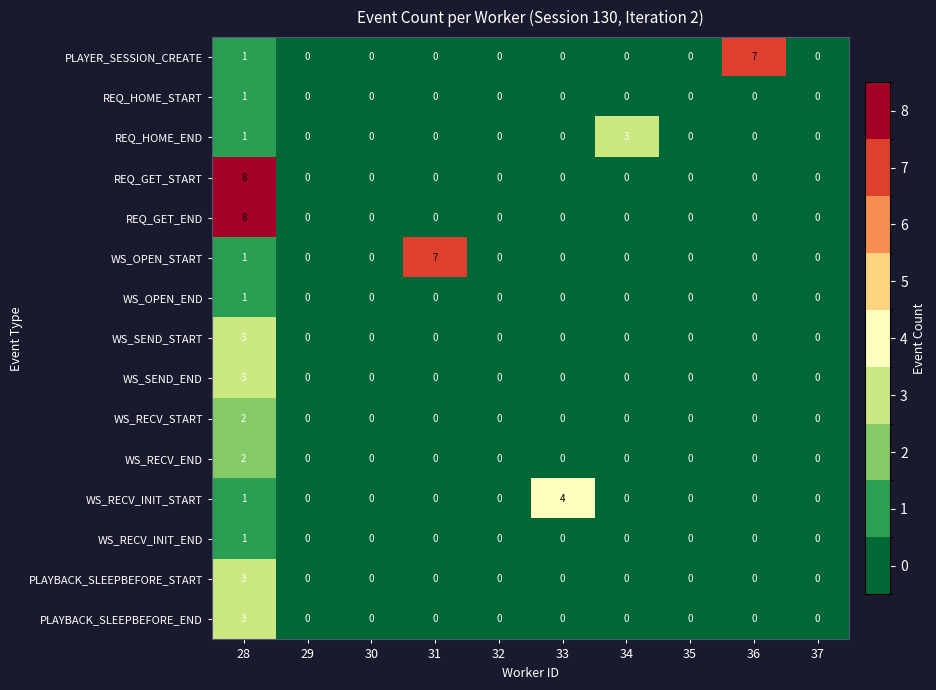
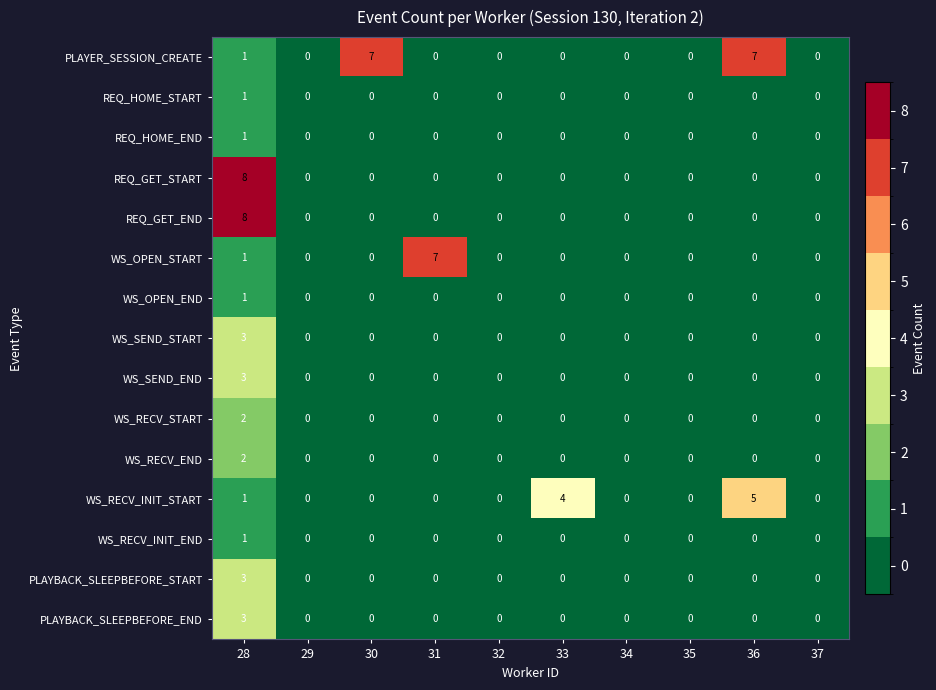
PLAYER_SESSION_CREATE, 30: 0 -> 7
REQ_HOME_END, 34: 3 -> 0
WS_RECV_INIT_START, 36: 0 -> 5
